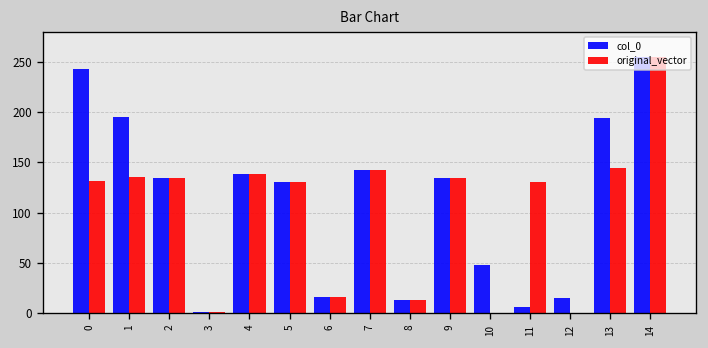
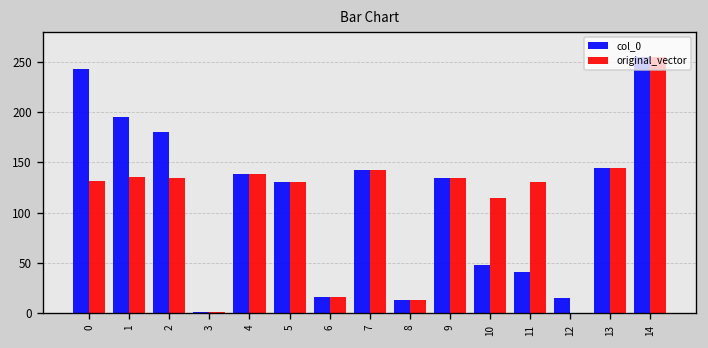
col_0, 2: 130 -> 180
original_vector, 10: 0 -> 110
col_0, 11: 10 -> 40
col_0, 13: 190 -> 140
